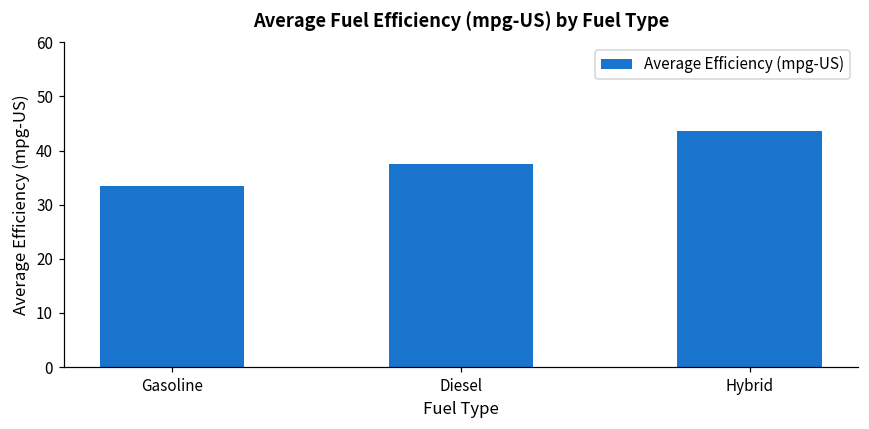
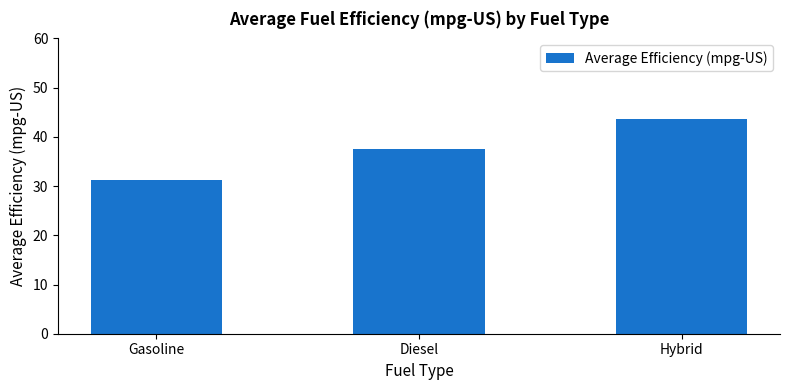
Gasoline: 34 -> 31
